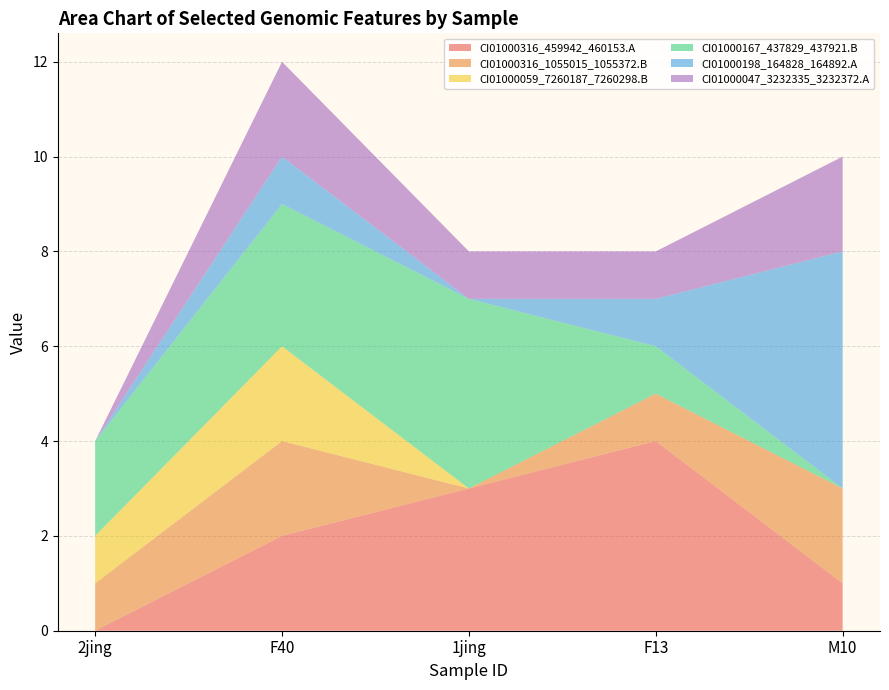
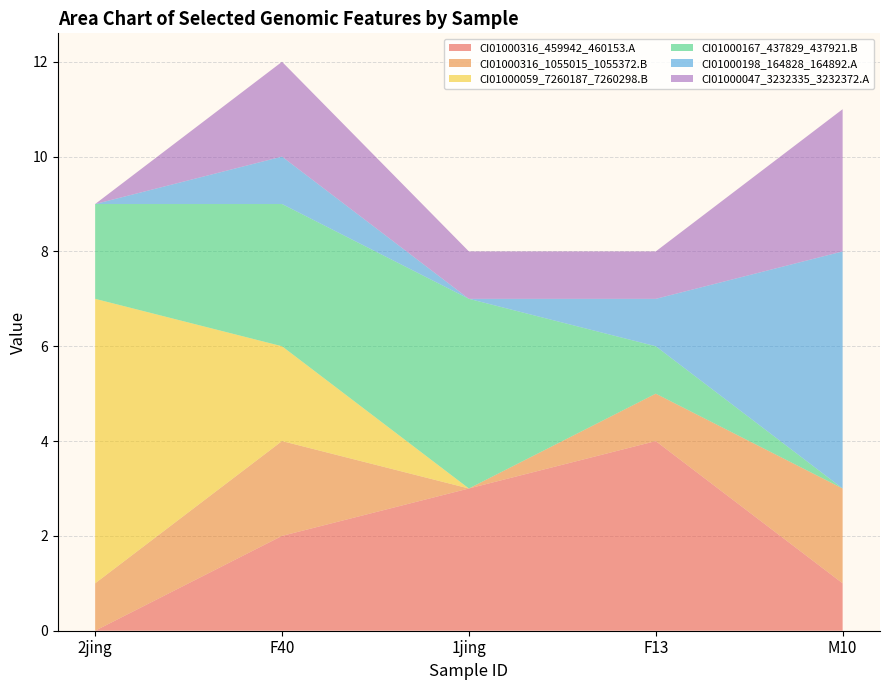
CI01000059_7260187_7260298.B, 2jing: 1 -> 6
CI01000047_3232335_3232372.A, M10: 2 -> 3
